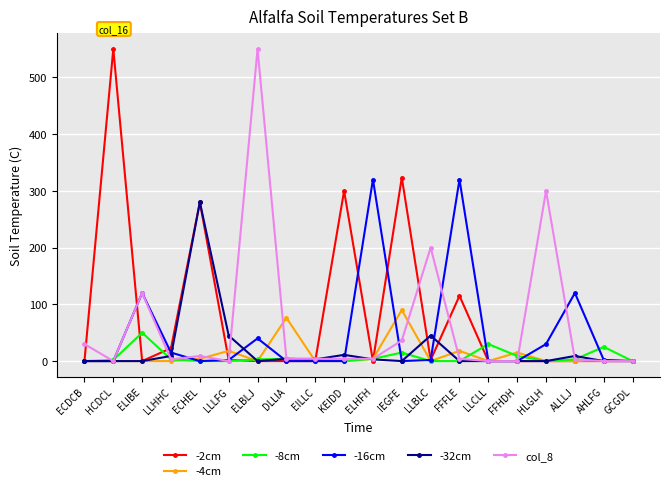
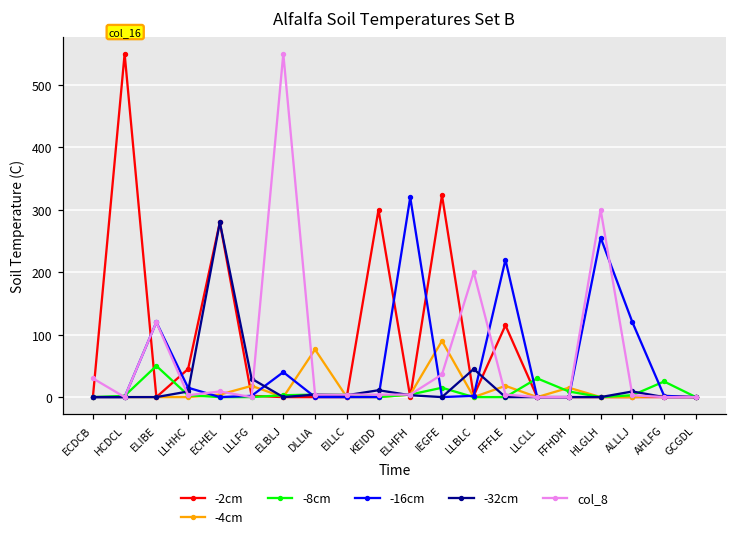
-2cm, LLHHC: 20 -> 50
-32cm, LLLFG: 50 -> 30
-16cm, FFFLE: 320 -> 220
-16cm, HLGLH: 30 -> 260
